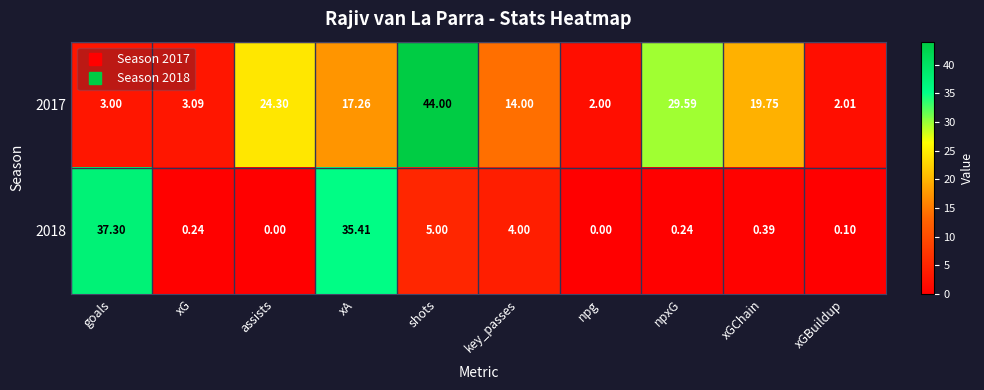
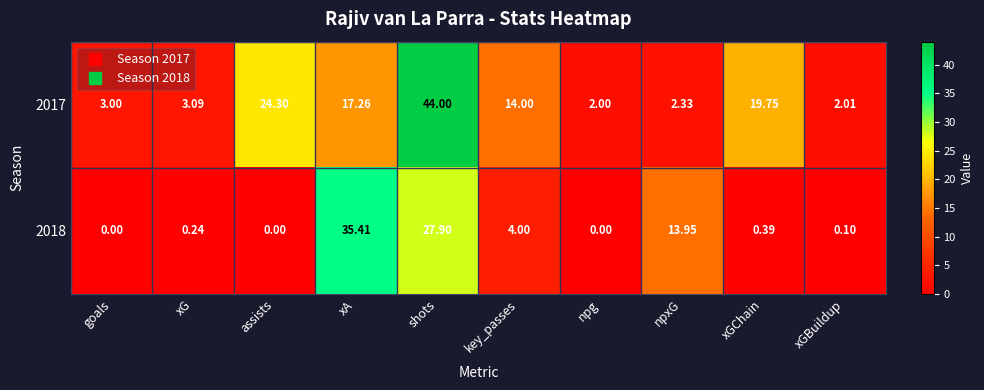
2017, npxG: 29.59 -> 2.33
2018, goals: 37.30 -> 0.00
2018, shots: 5.00 -> 27.90
2018, npxG: 0.24 -> 13.95
